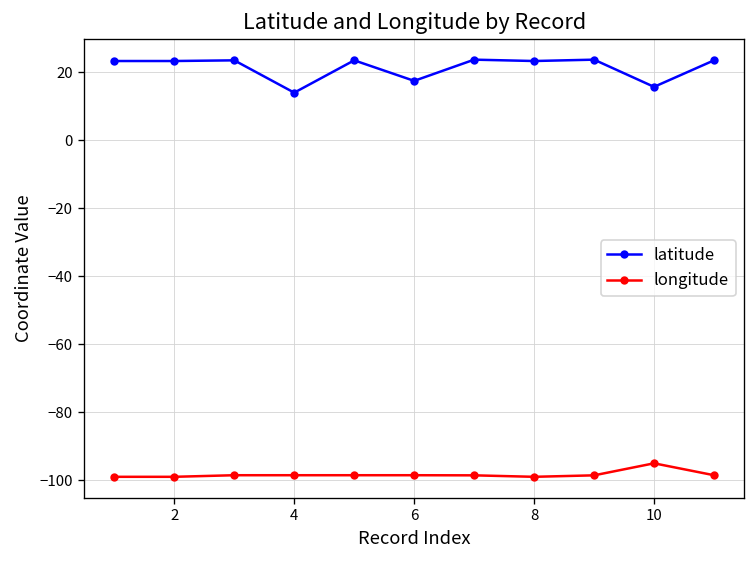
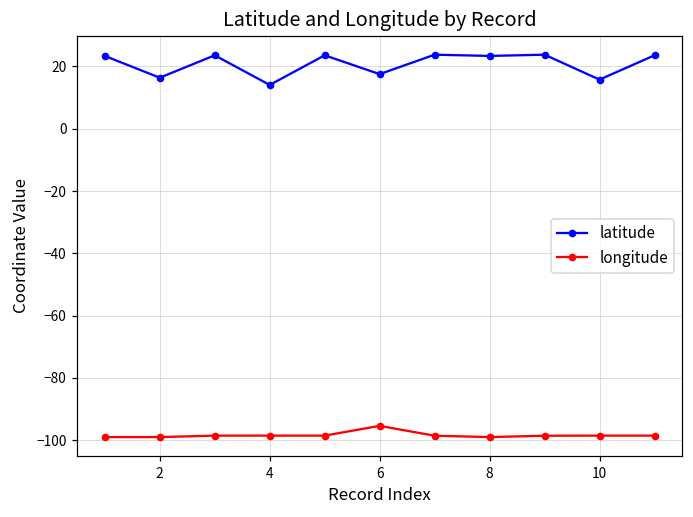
latitude, 2: 23 -> 16
longitude, 6: -99 -> -95
longitude, 10: -95 -> -99
